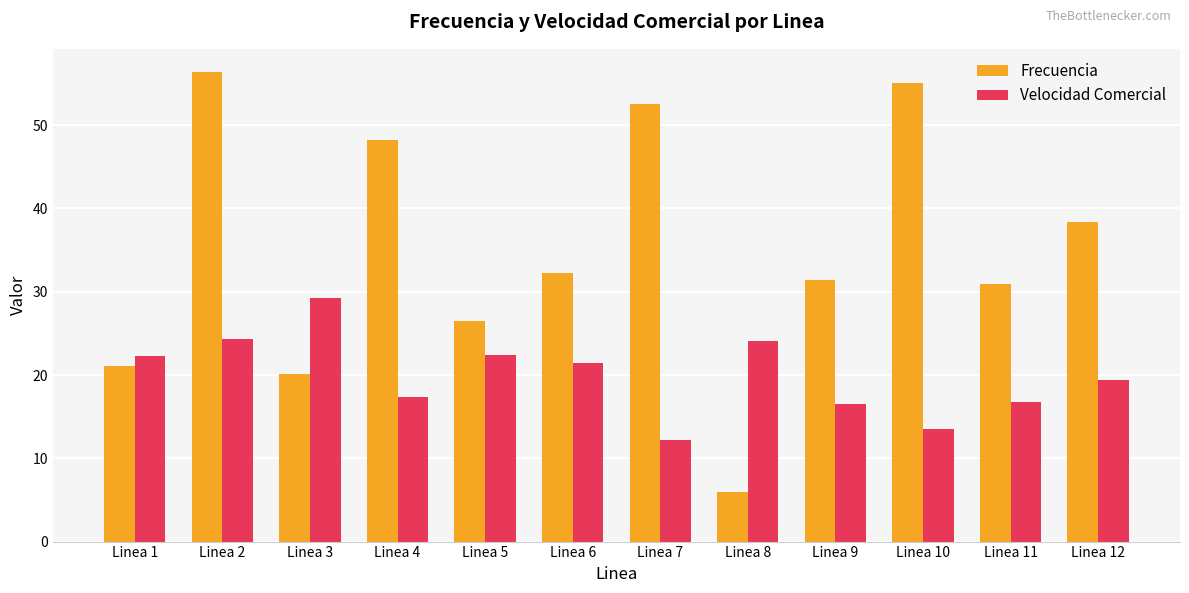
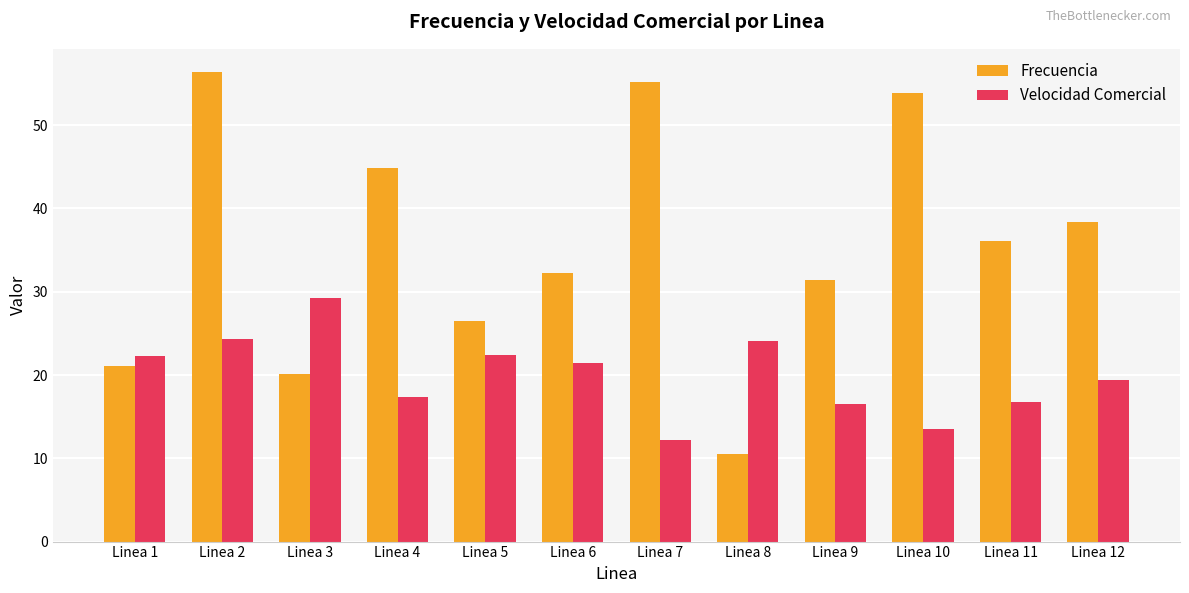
Frecuencia, Linea 4: 48 -> 45
Frecuencia, Linea 7: 53 -> 55
Frecuencia, Linea 8: 6 -> 11
Frecuencia, Linea 10: 55 -> 54
Frecuencia, Linea 11: 31 -> 36
